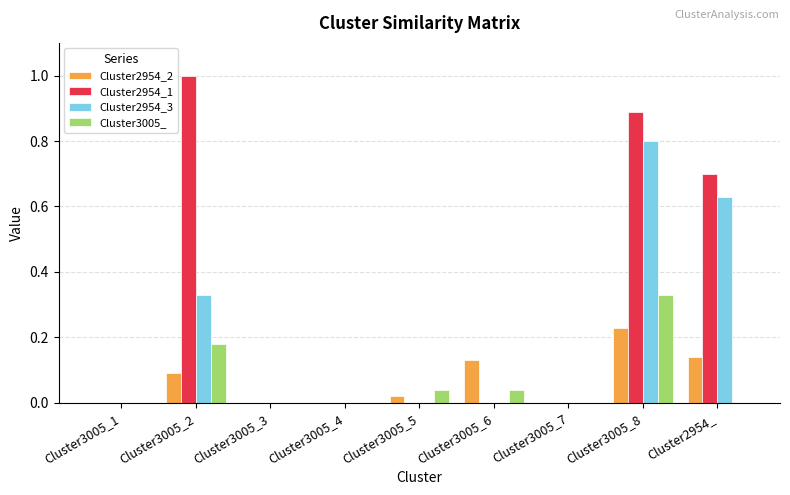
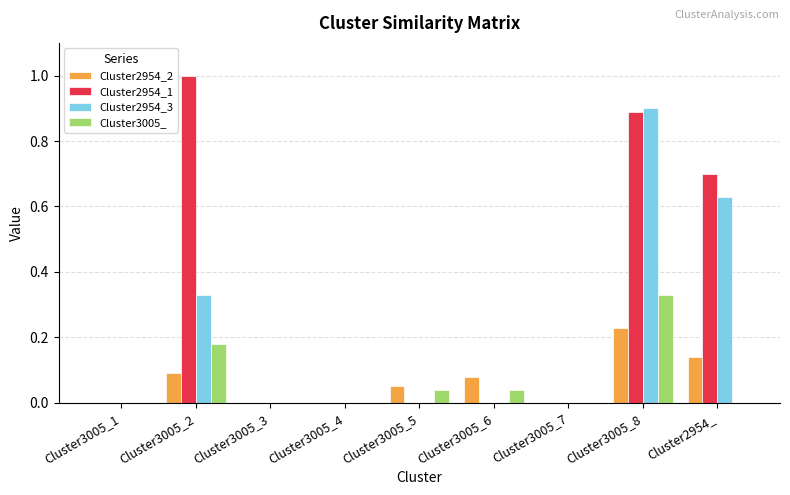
Cluster2954_2, Cluster3005_5: 0.02 -> 0.05
Cluster2954_2, Cluster3005_6: 0.13 -> 0.08
Cluster2954_3, Cluster3005_8: 0.8 -> 0.9
